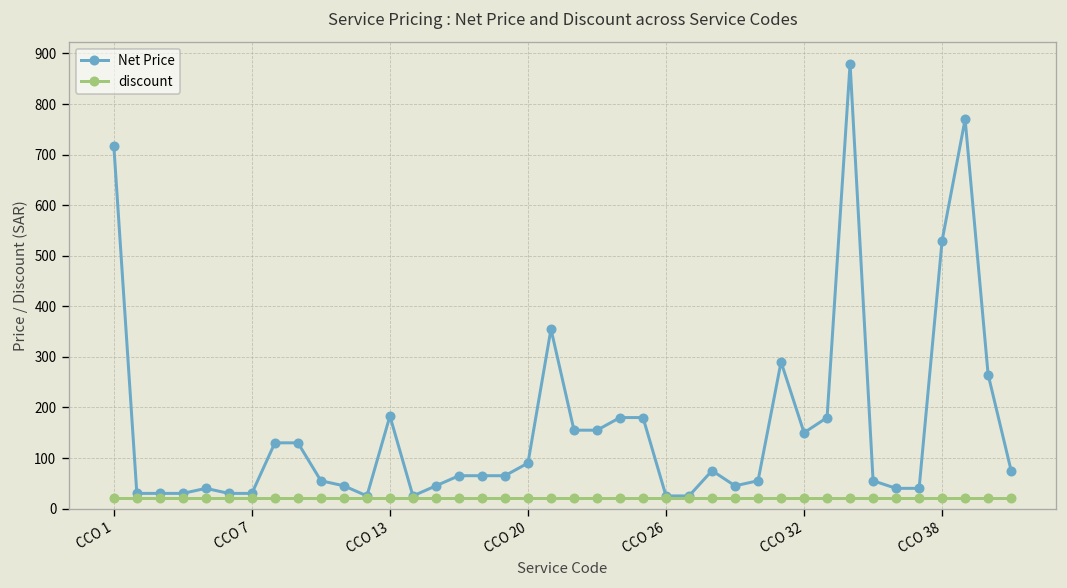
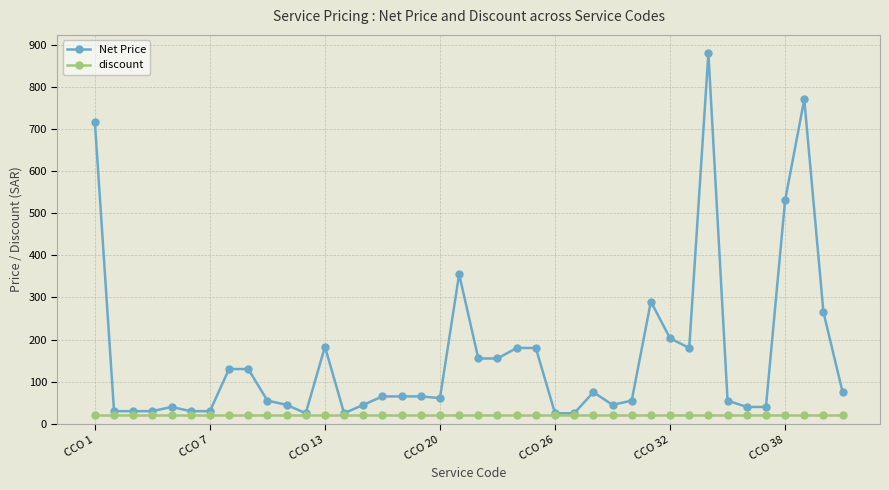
Net Price, CCO 20: 90 -> 60
Net Price, CCO 32: 150 -> 200
